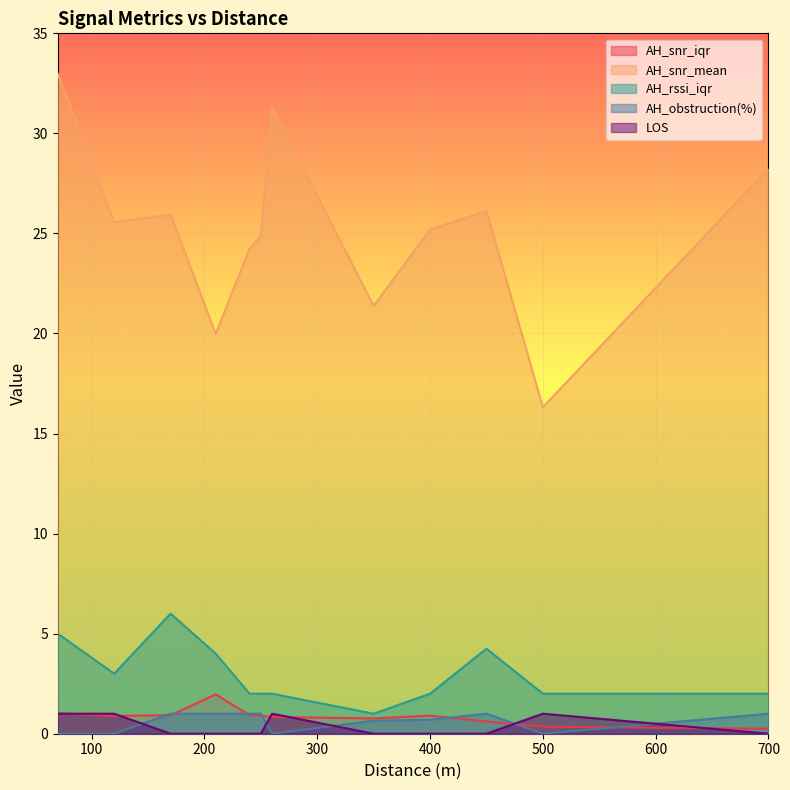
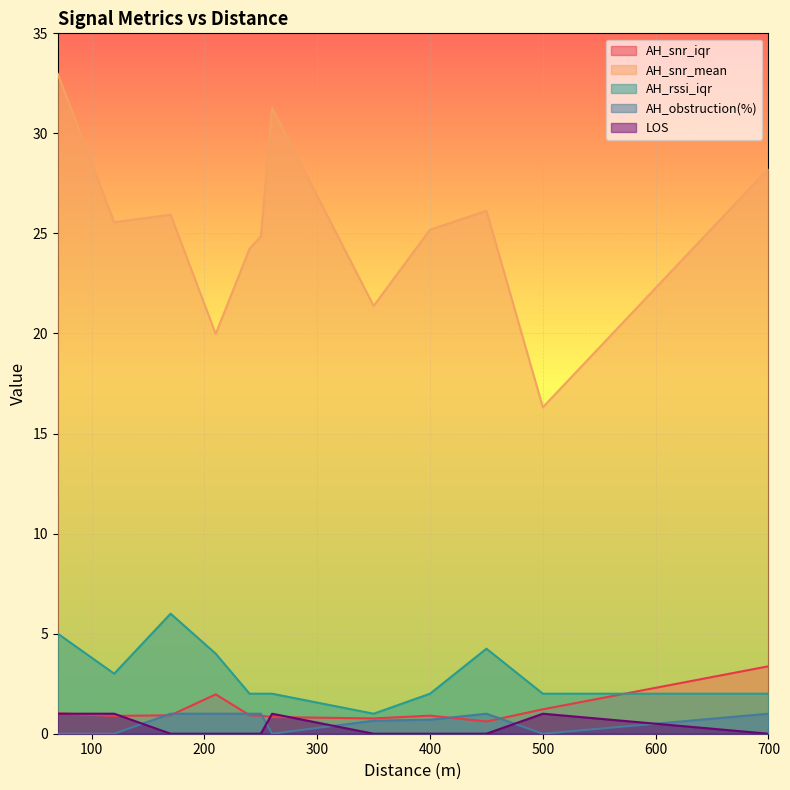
AH_snr_iqr, 500: 0.4 -> 1.2
AH_snr_iqr, 700: 0.3 -> 3.4
